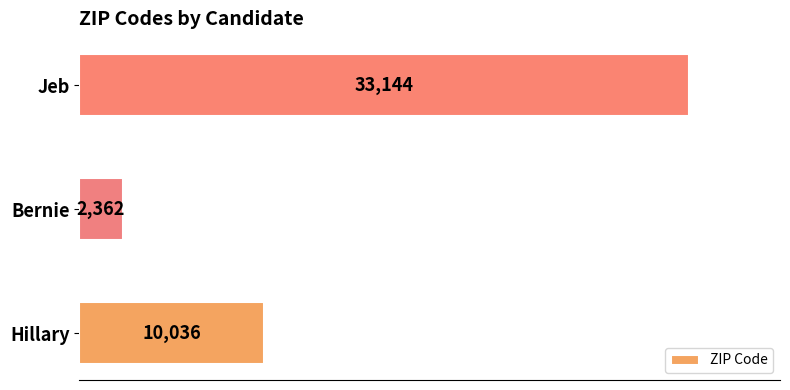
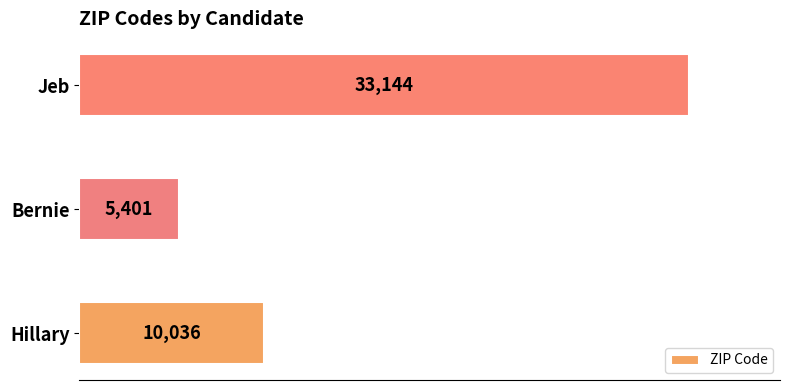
Bernie: 2,362 -> 5,401
